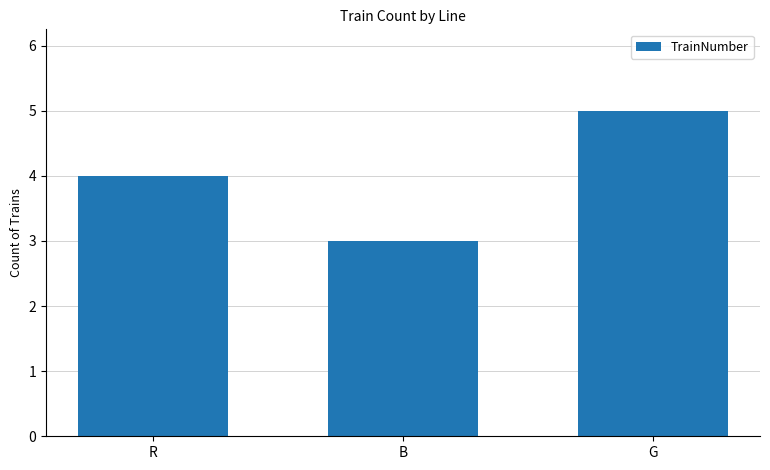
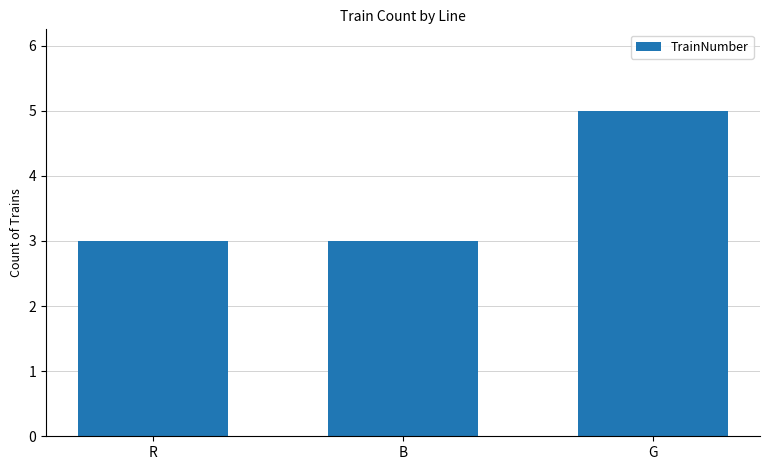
R: 4 -> 3
